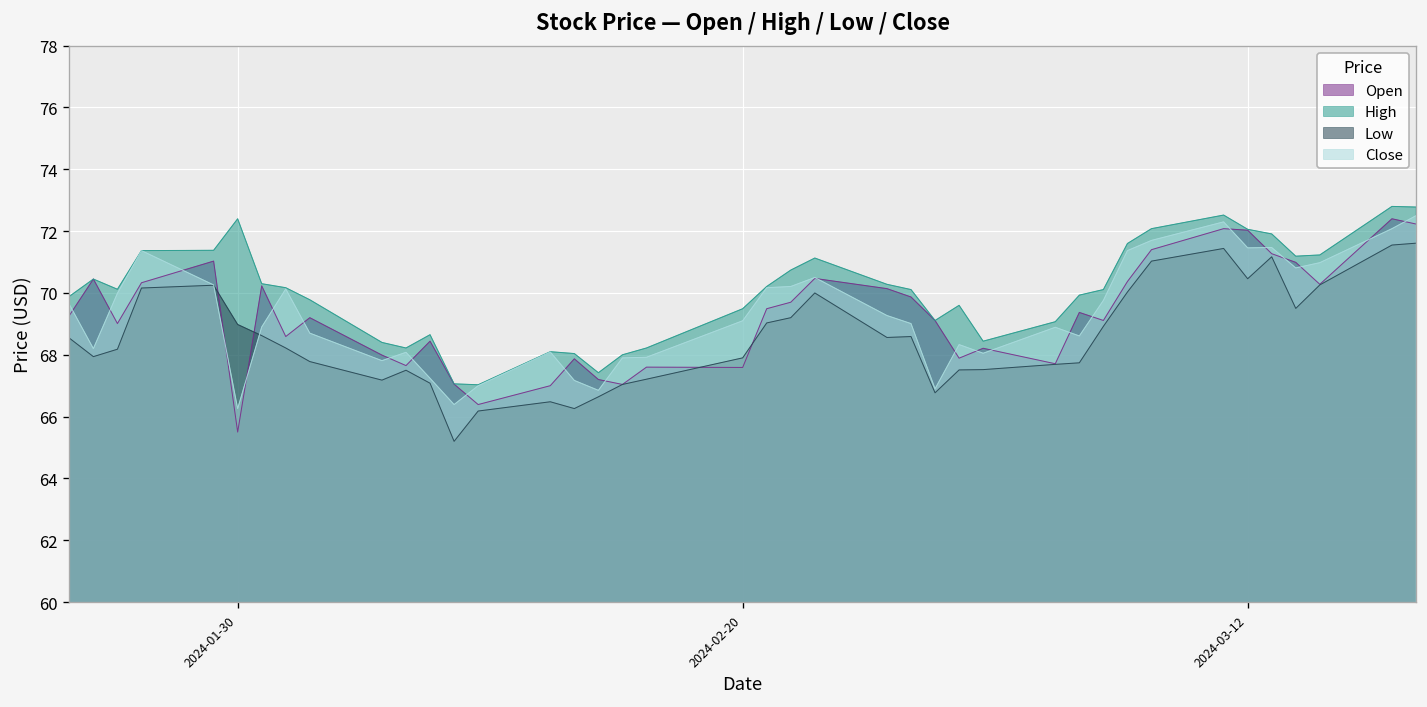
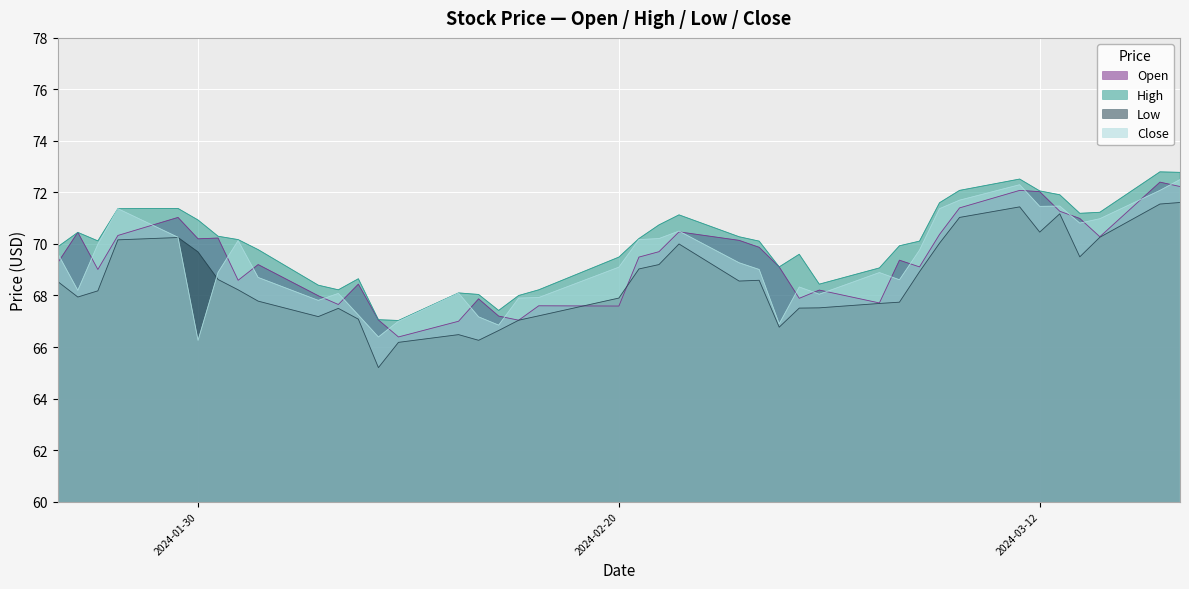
Open, 2024-01-30: 65.5 -> 70.2
High, 2024-01-30: 72.4 -> 70.9
Low, 2024-01-30: 69.0 -> 69.7
